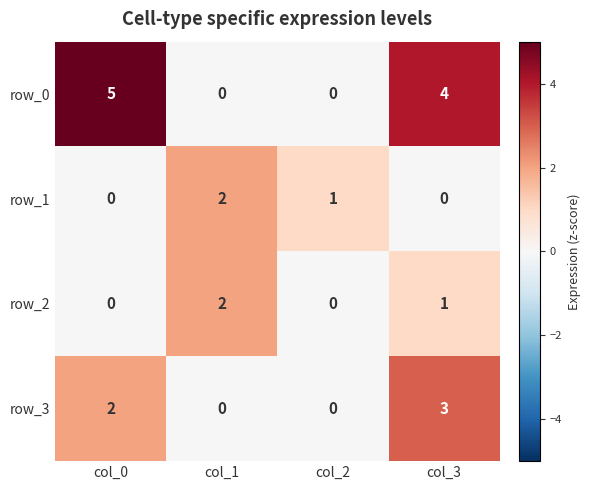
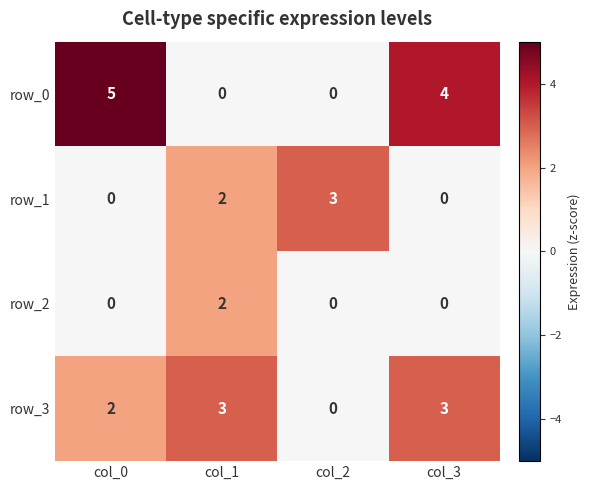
row_1, col_2: 1 -> 3
row_2, col_3: 1 -> 0
row_3, col_1: 0 -> 3
